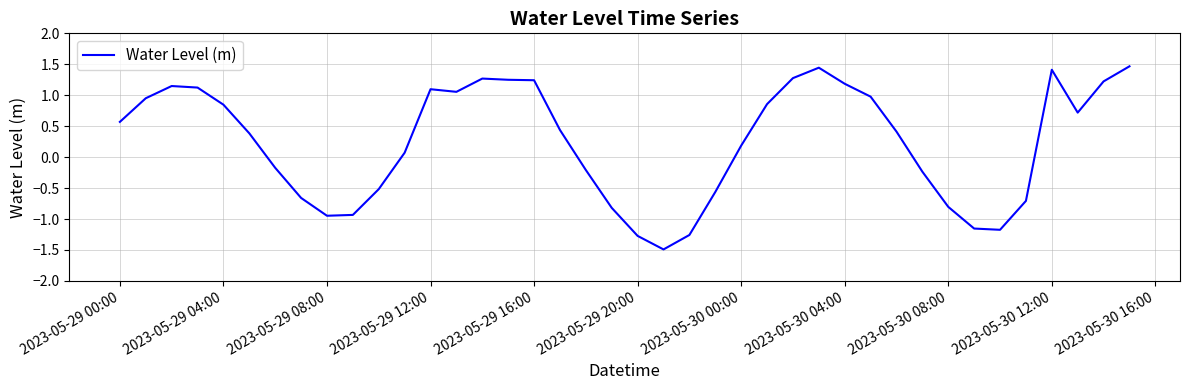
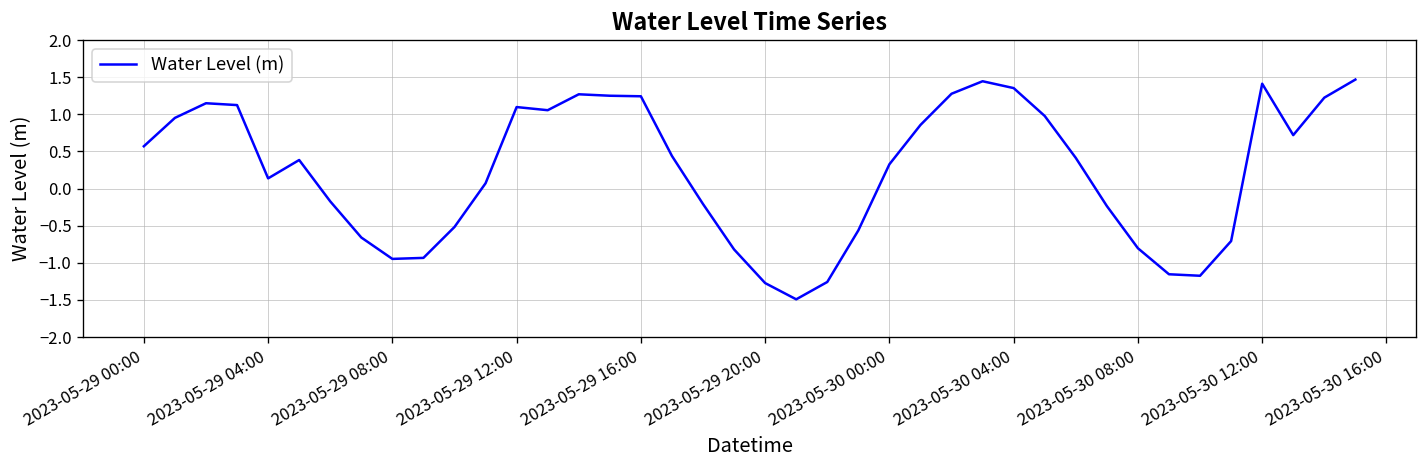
2023-05-29 04:00: 0.8 -> 0.1
2023-05-30 00:00: 0.2 -> 0.3
2023-05-30 04:00: 1.2 -> 1.4
